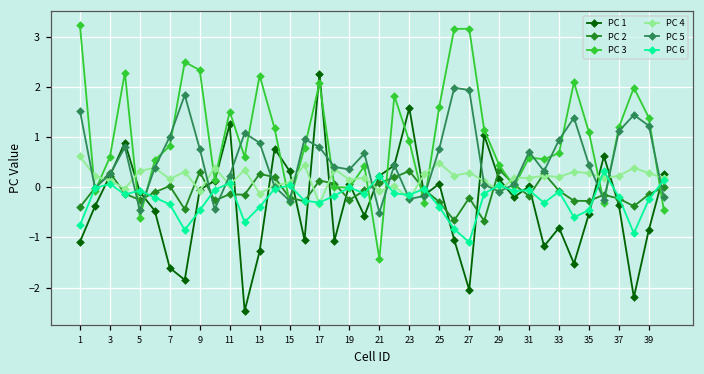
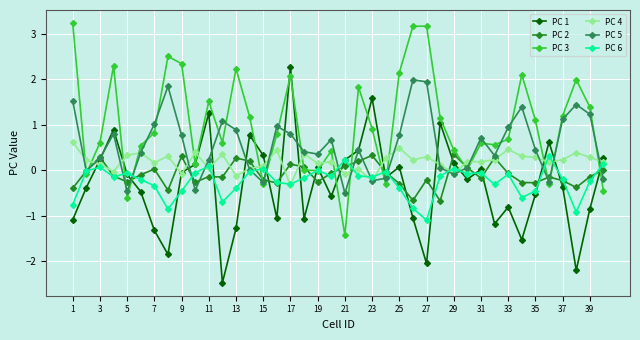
PC 1, 7: -1.6 -> -1.3
PC 3, 25: 1.6 -> 2.1
PC 4, 33: 0.2 -> 0.5
